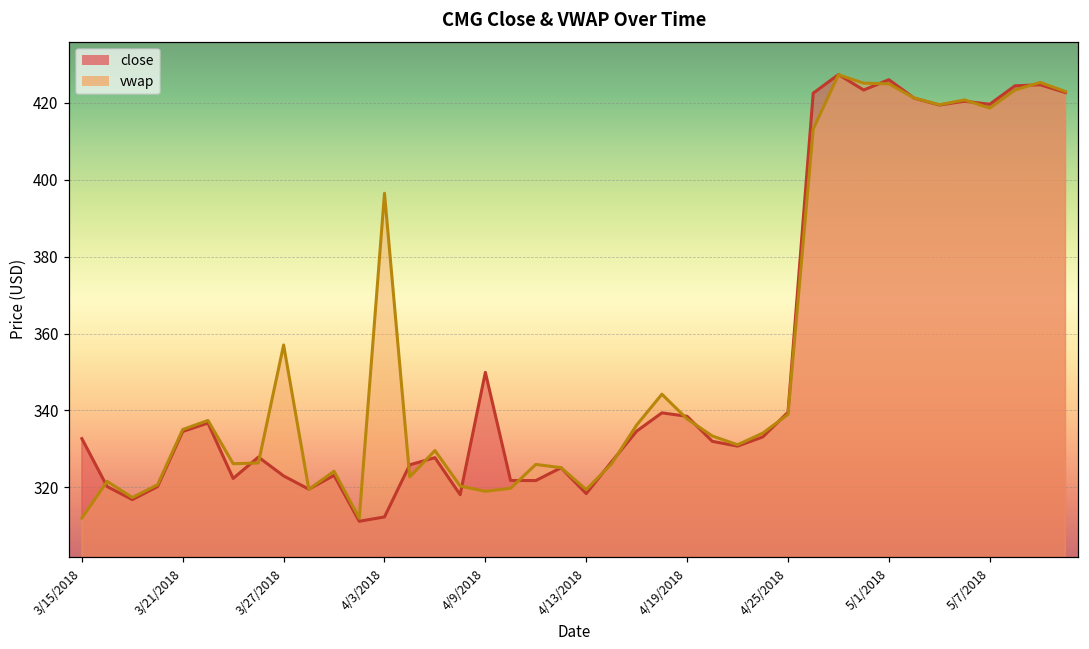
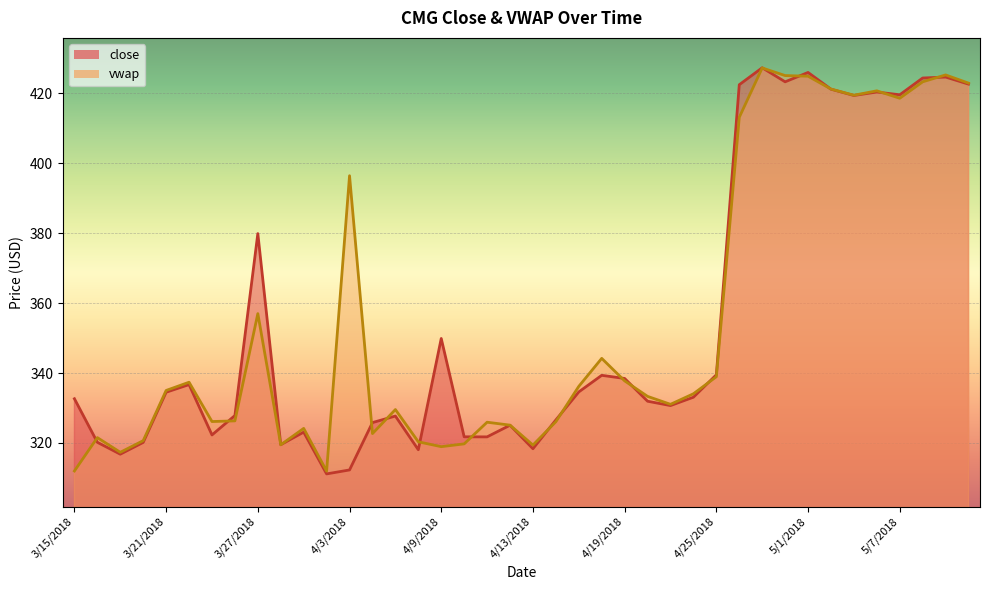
close, 3/27/2018: 323 -> 380
